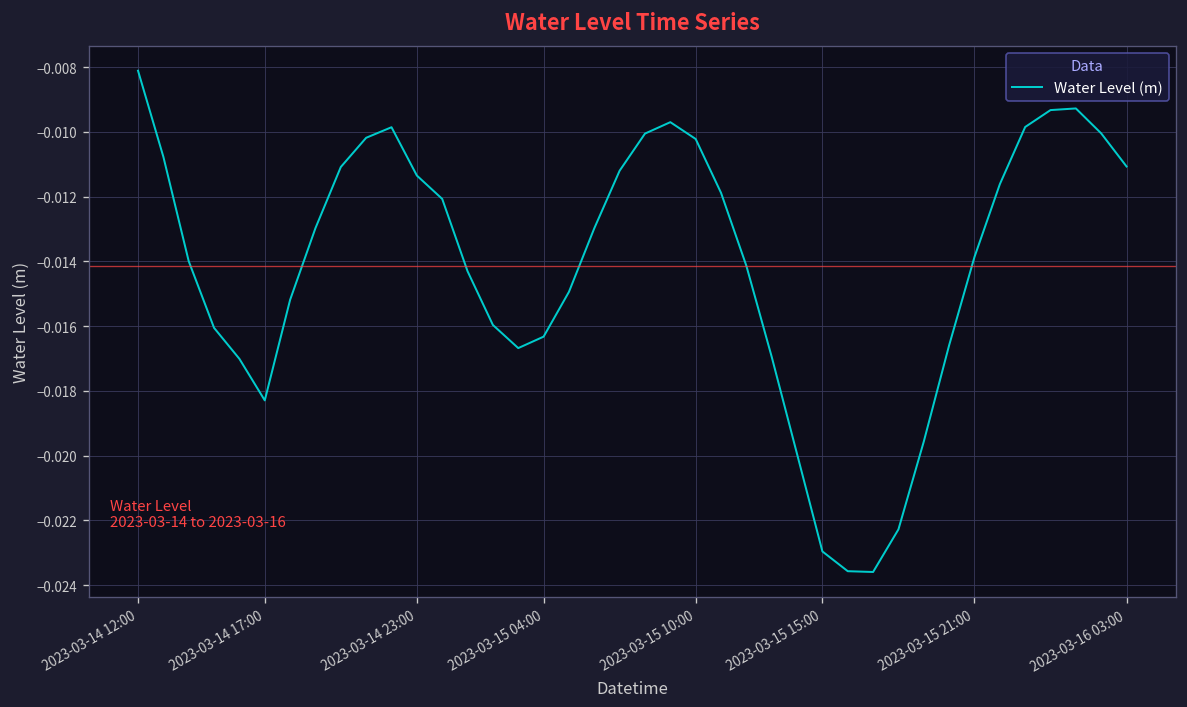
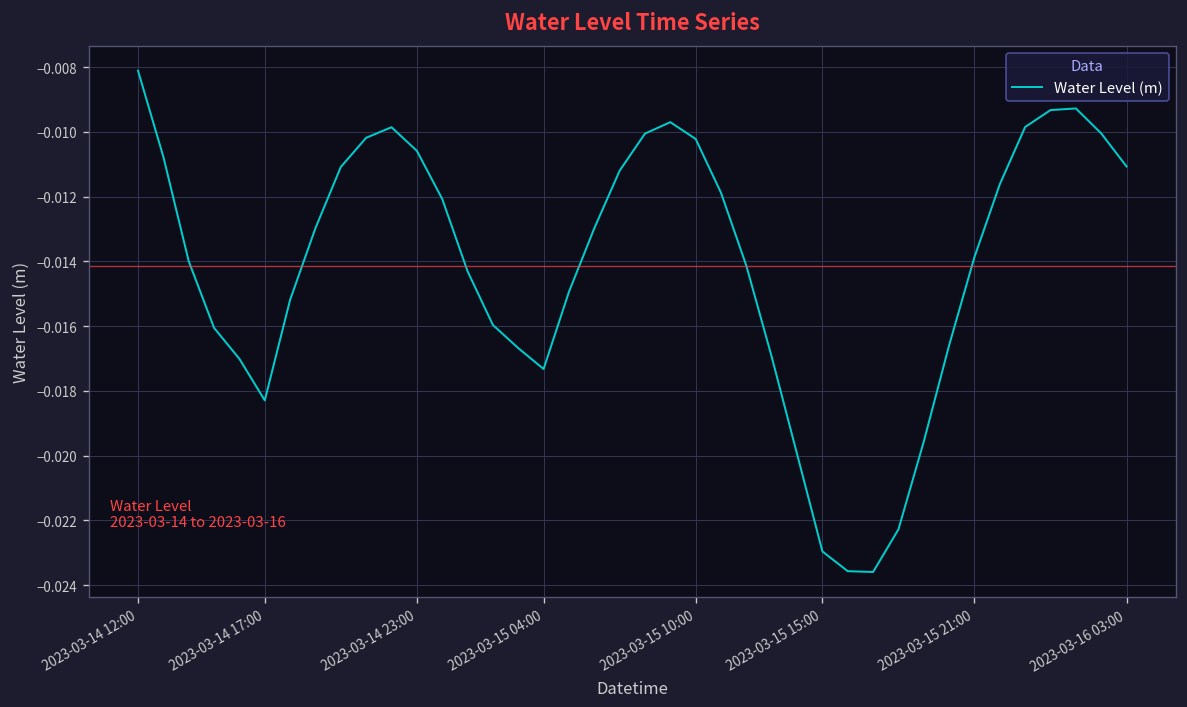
2023-03-14 23:00: -0.0113 -> -0.0106
2023-03-15 04:00: -0.0163 -> -0.0173
